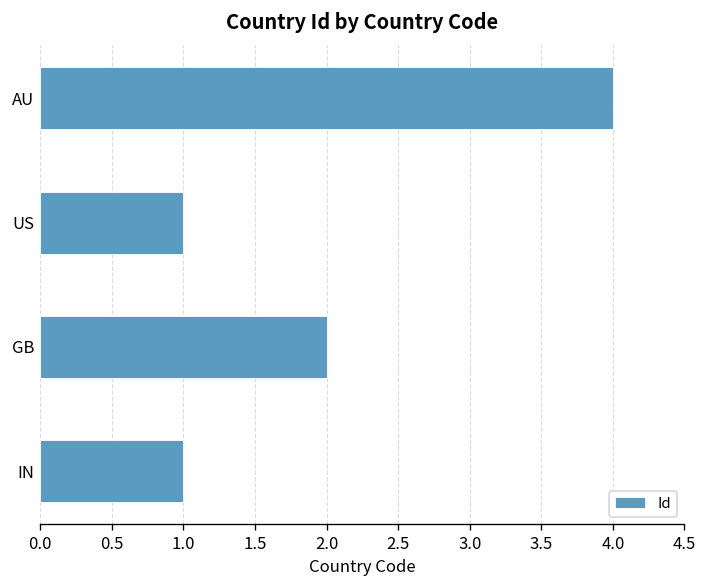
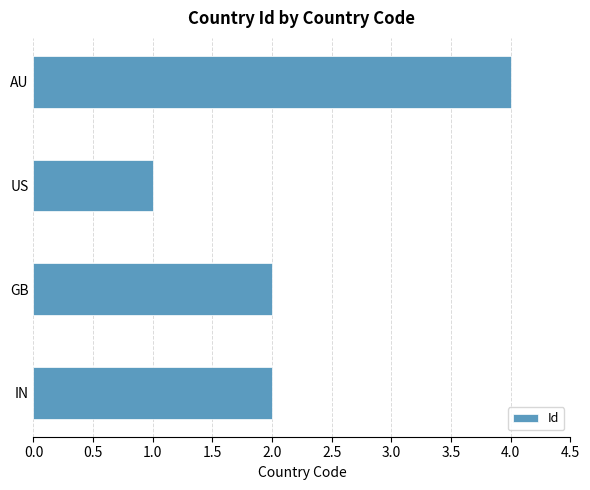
IN: 1 -> 2
